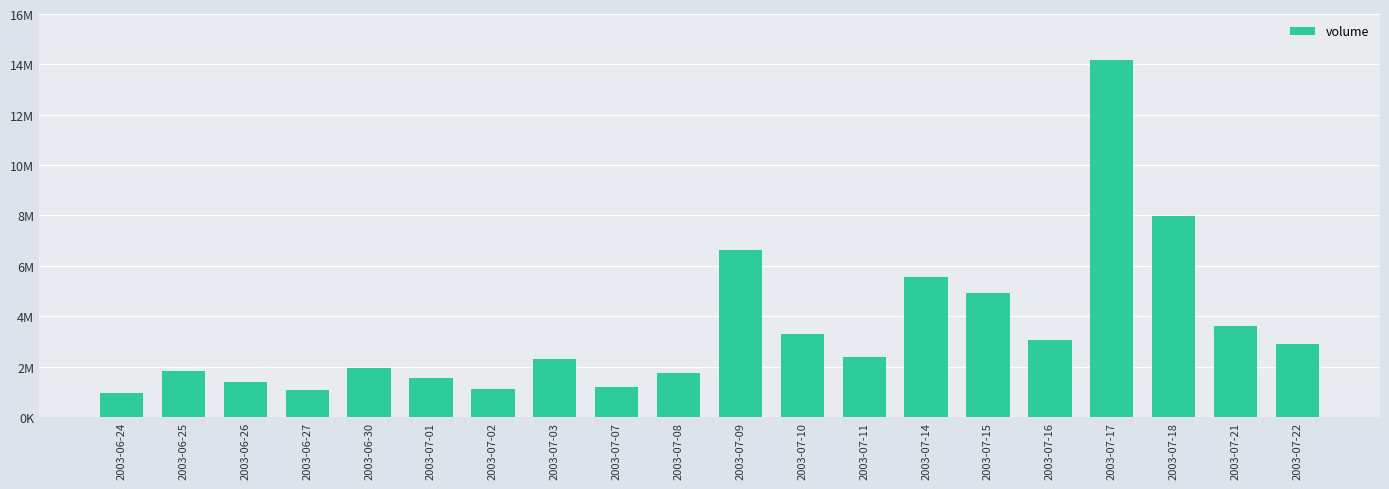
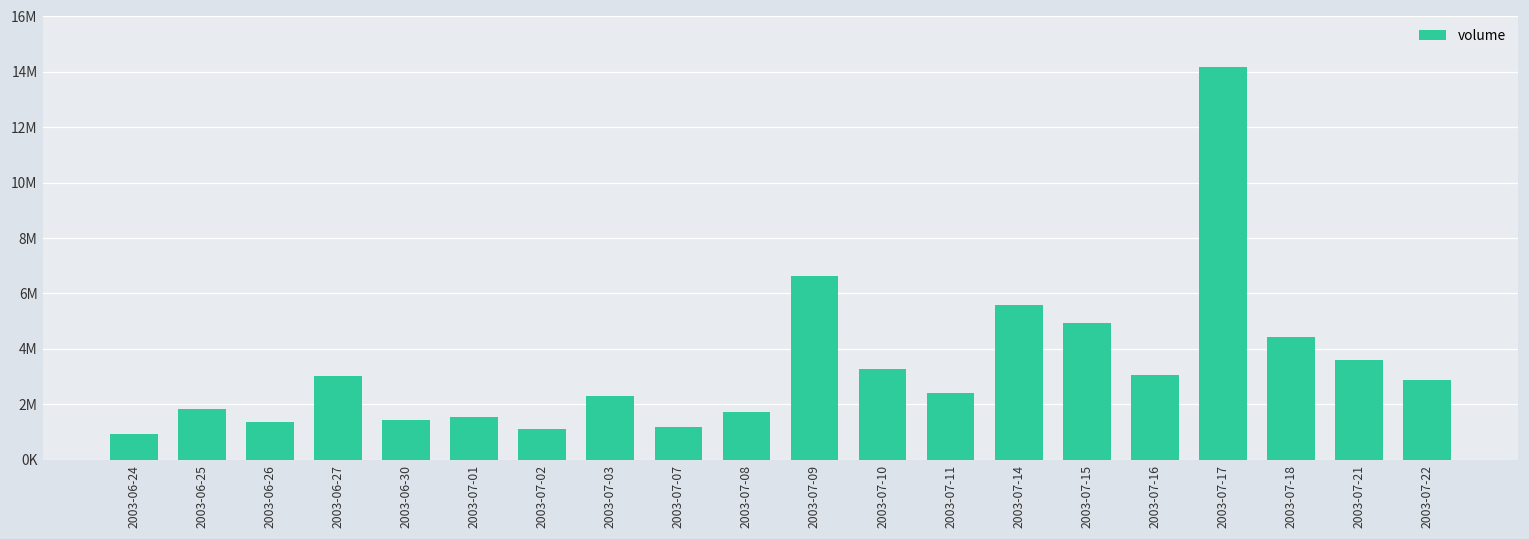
2003-06-27: 1100000 -> 3000000
2003-06-30: 2000000 -> 1400000
2003-07-18: 8000000 -> 4400000
